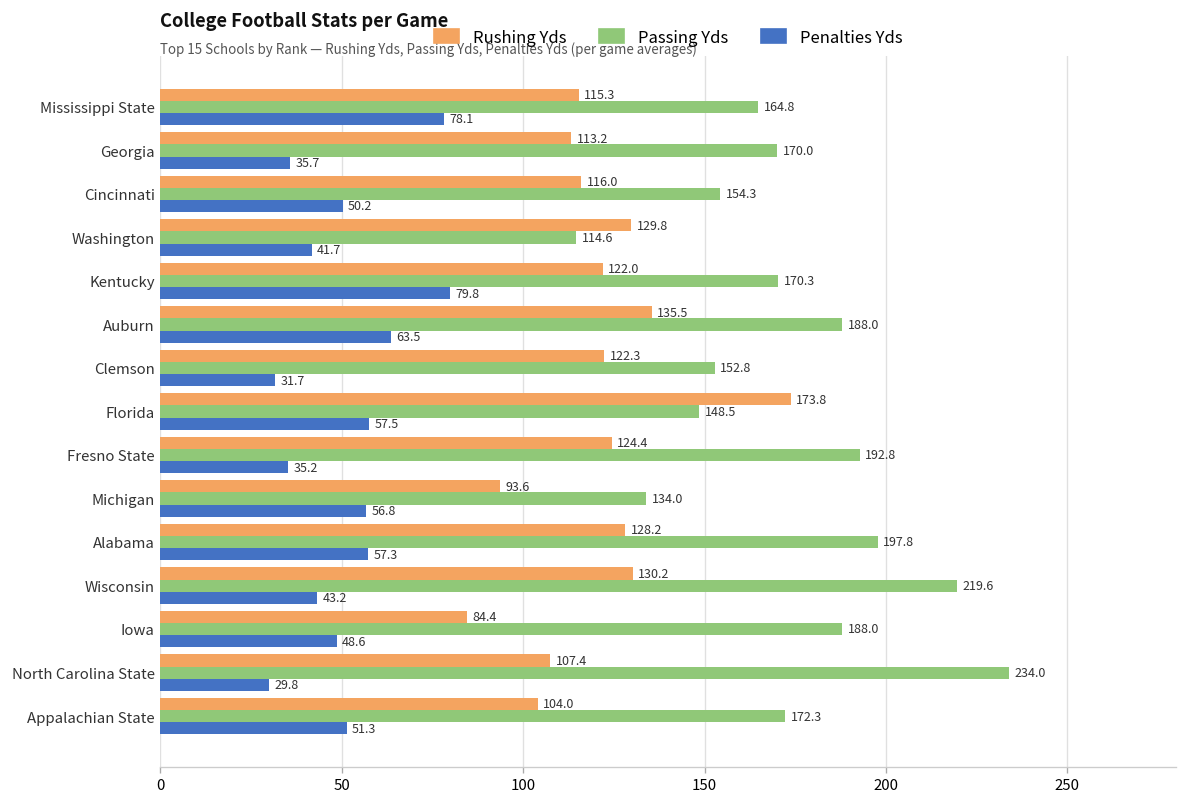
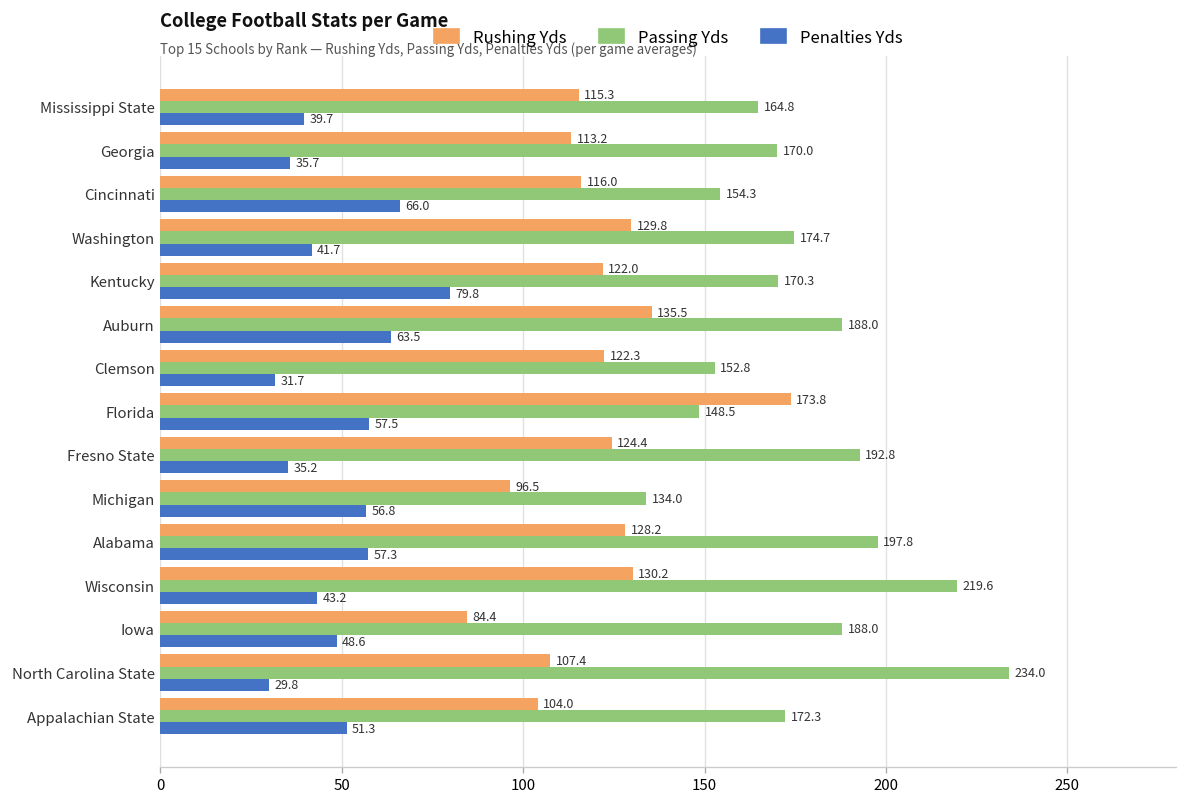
Penalties Yds, Mississippi State: 78.1 -> 39.7
Penalties Yds, Cincinnati: 50.2 -> 66.0
Passing Yds, Washington: 114.6 -> 174.7
Rushing Yds, Michigan: 93.6 -> 96.5
